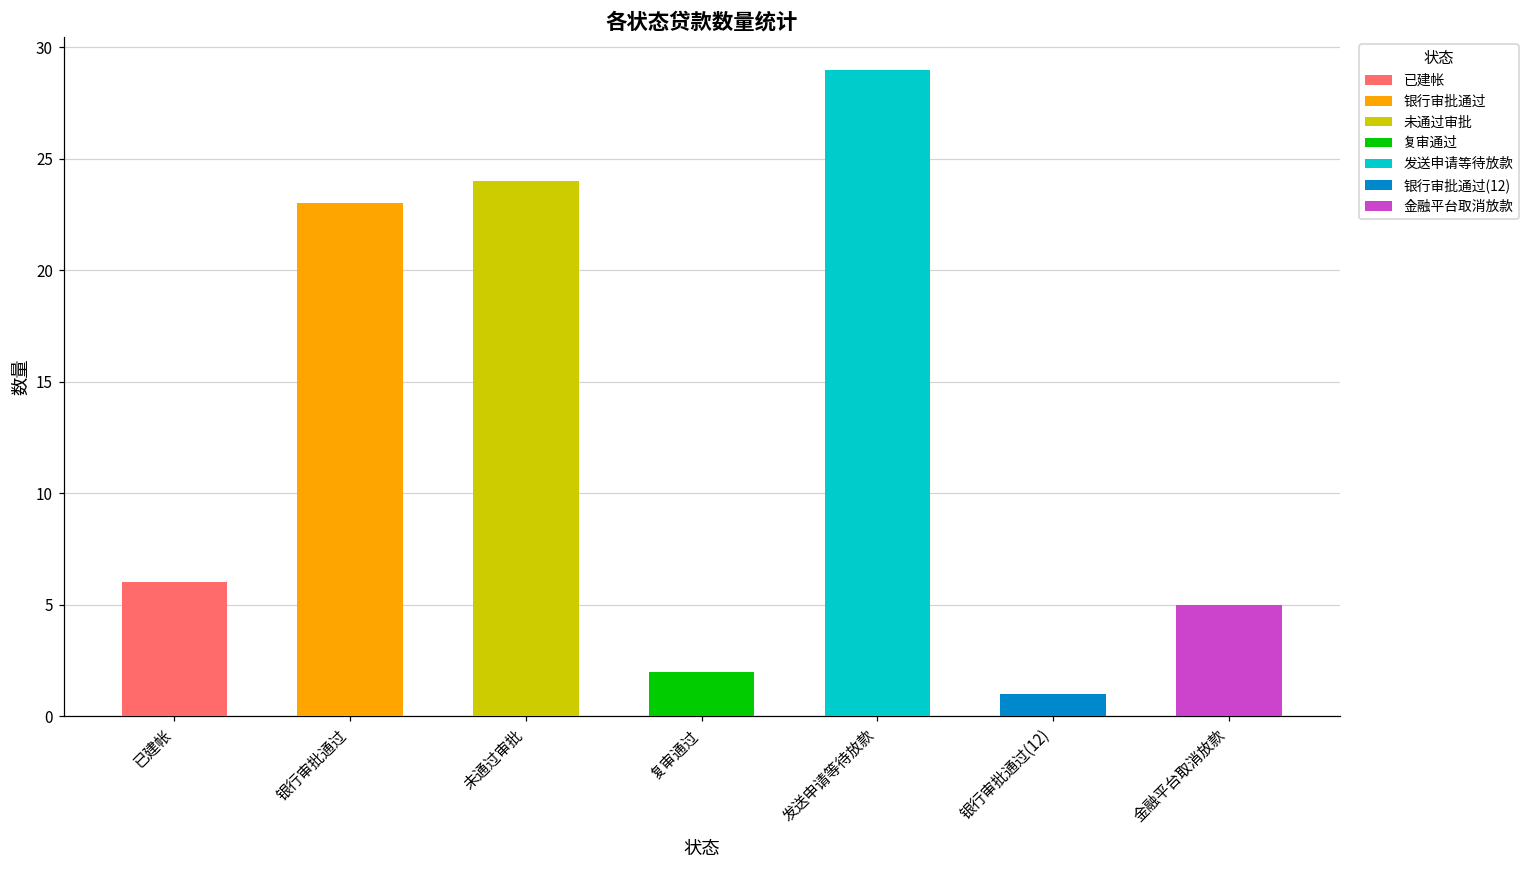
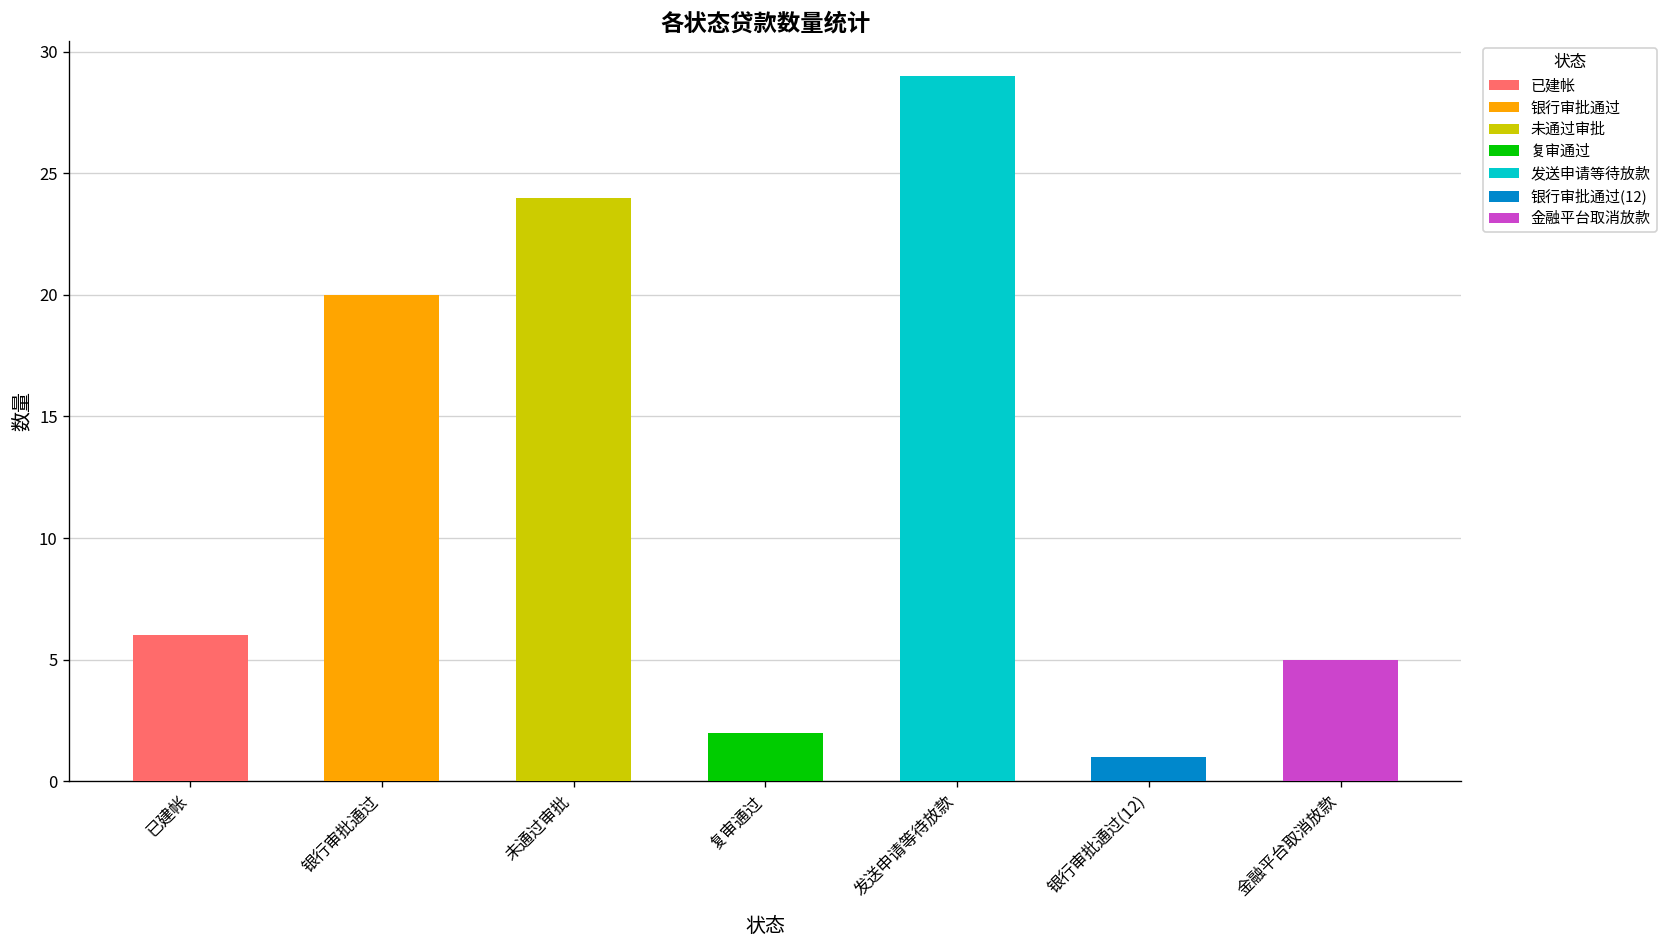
银行审批通过: 23 -> 20
